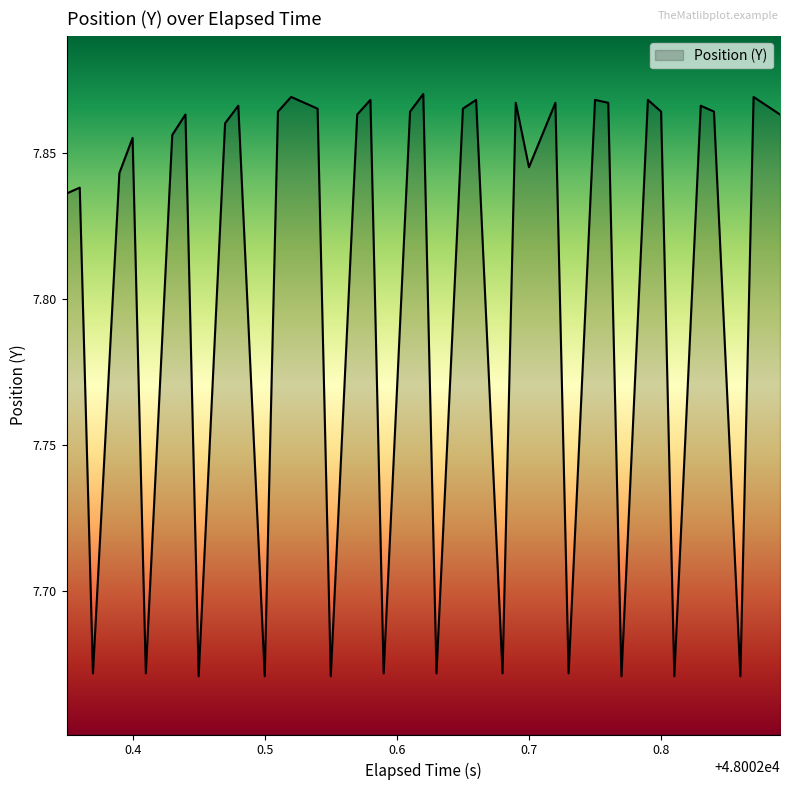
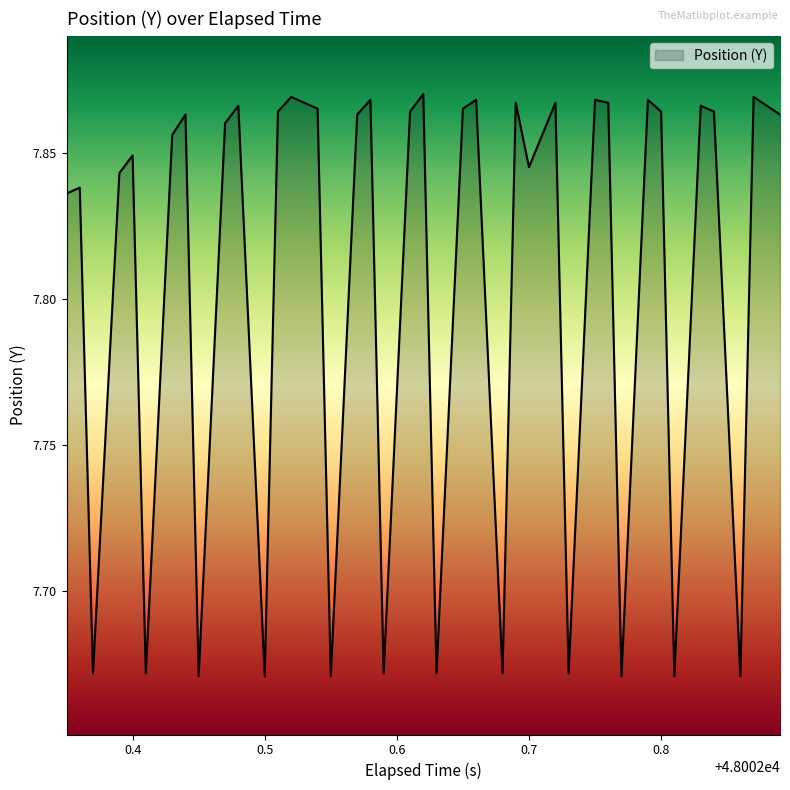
0.4: 7.855 -> 7.849
